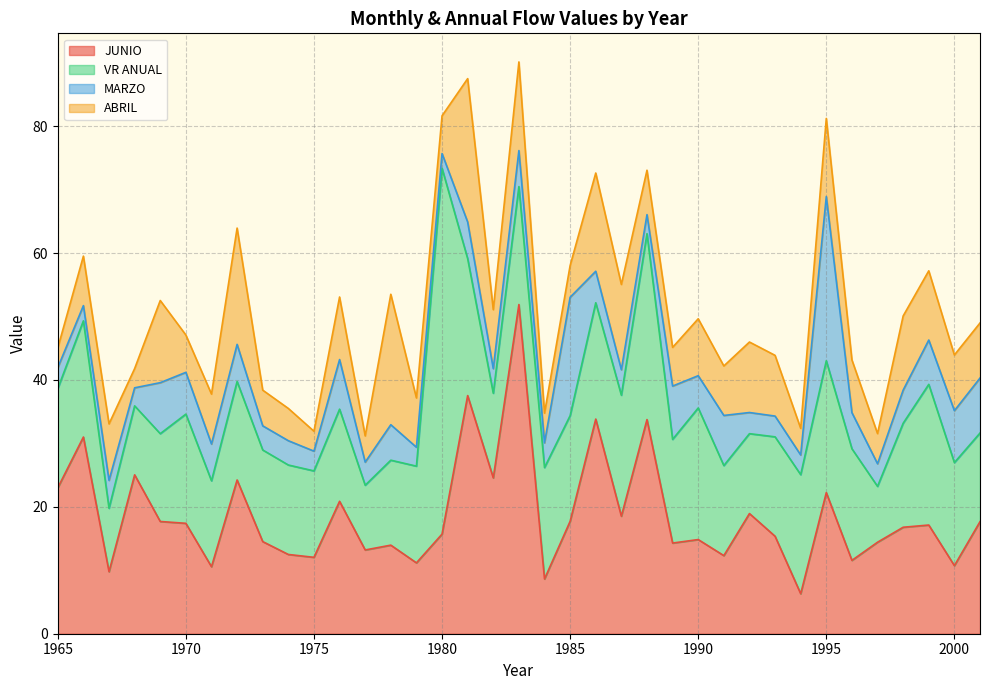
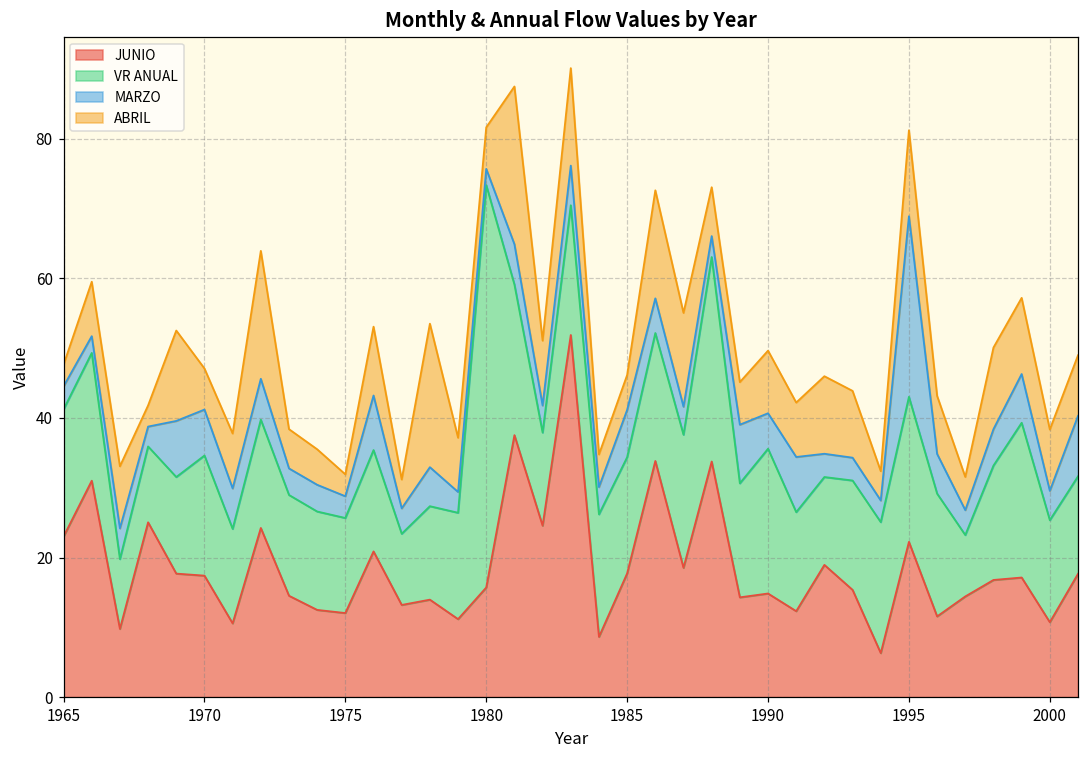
VR ANUAL, 1965: 16 -> 18
MARZO, 1985: 19 -> 7
VR ANUAL, 2000: 16 -> 15
MARZO, 2000: 8 -> 4
